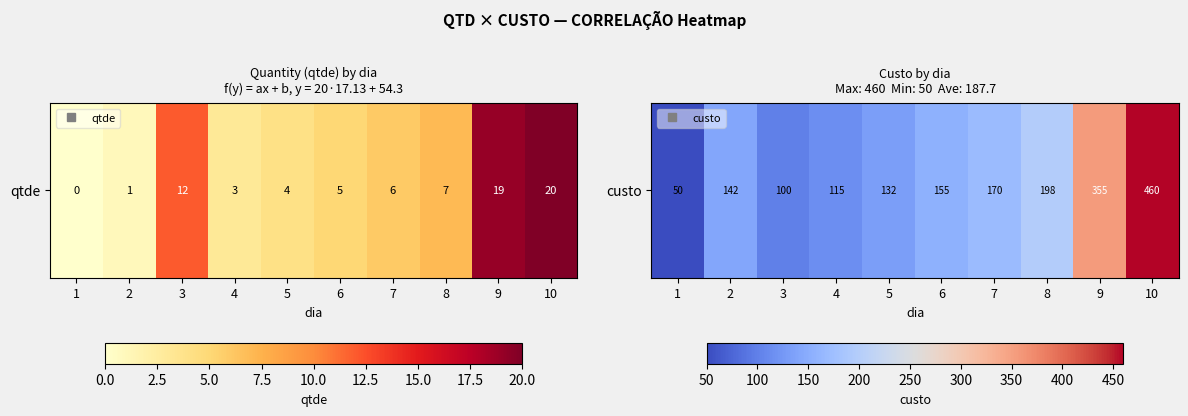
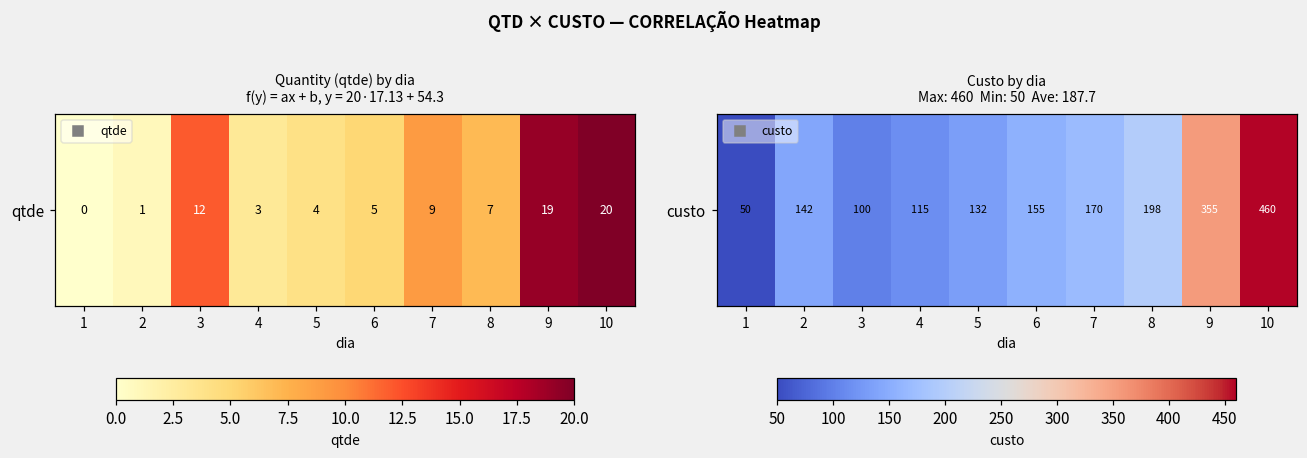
Quantity (qtde) by dia f(y) = ax + b, y = 20·17.13 + 54.3, qtde, 7: 6 -> 9
